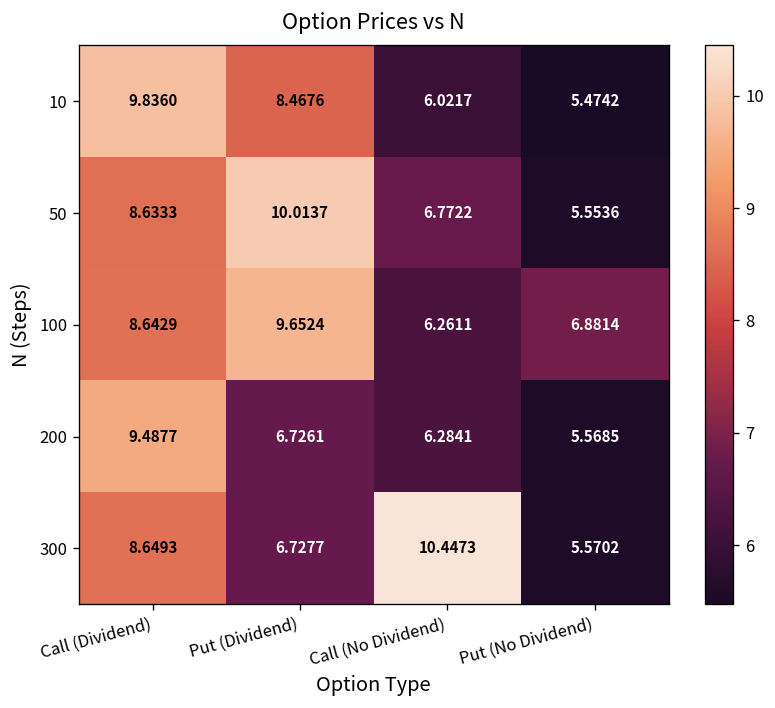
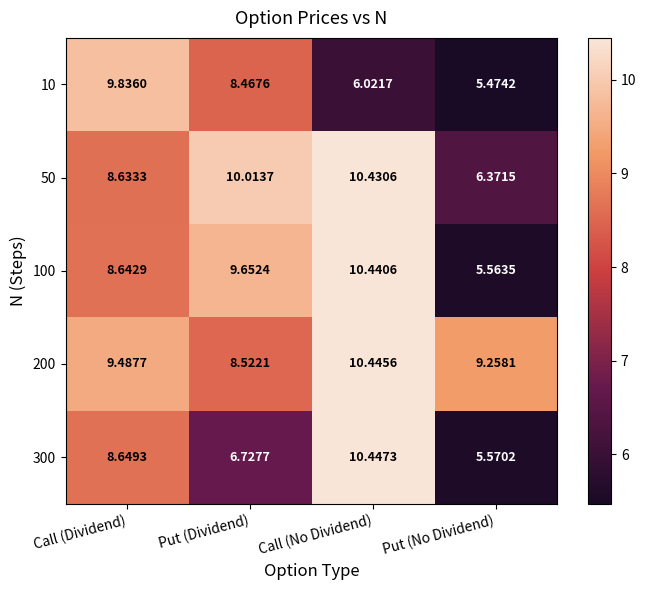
50, Call (No Dividend): 6.7722 -> 10.4306
50, Put (No Dividend): 5.5536 -> 6.3715
100, Call (No Dividend): 6.2611 -> 10.4406
100, Put (No Dividend): 6.8814 -> 5.5635
200, Put (Dividend): 6.7261 -> 8.5221
200, Call (No Dividend): 6.2841 -> 10.4456
200, Put (No Dividend): 5.5685 -> 9.2581
